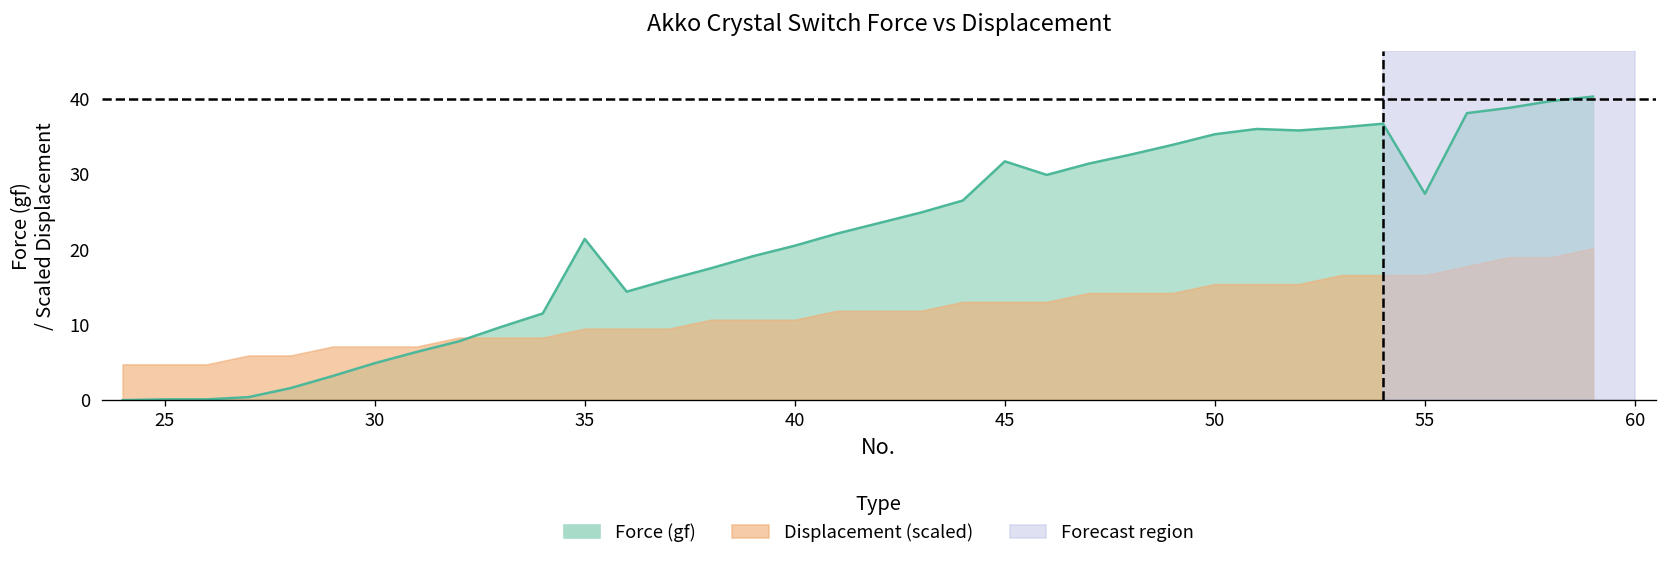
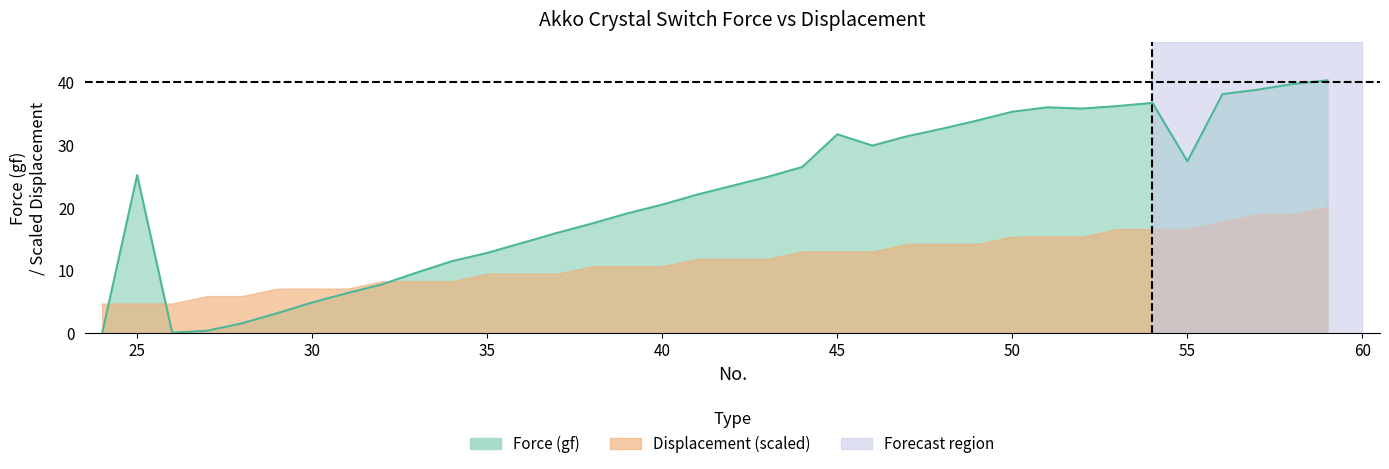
Force (gf), 25: 0 -> 25
Force (gf), 35: 21 -> 13
